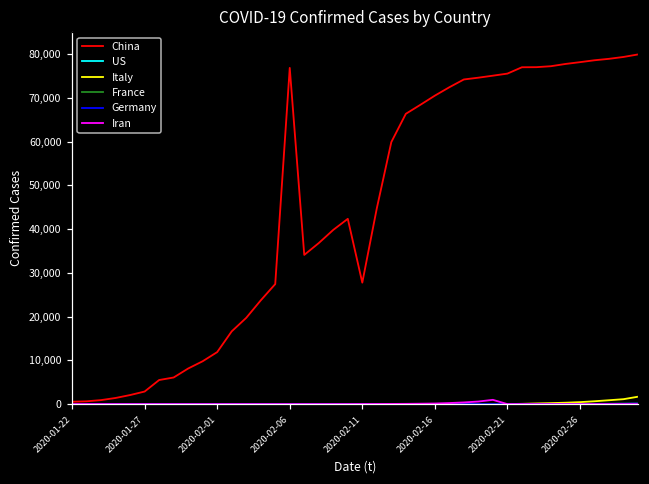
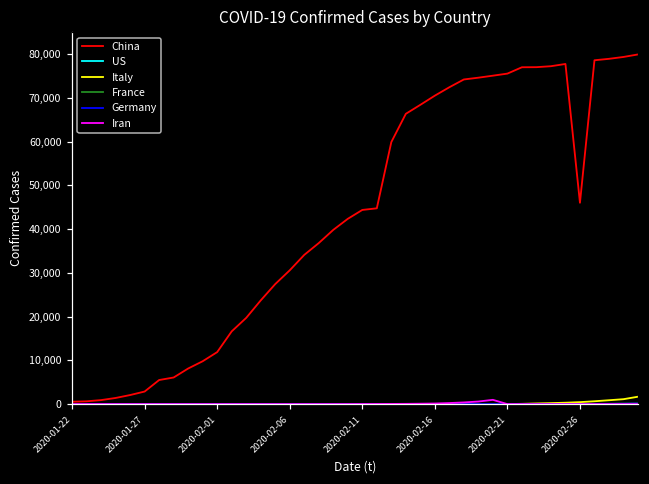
China, 2020-02-06: 77,000 -> 31,000
China, 2020-02-11: 28,000 -> 44,000
China, 2020-02-26: 78,000 -> 46,000
